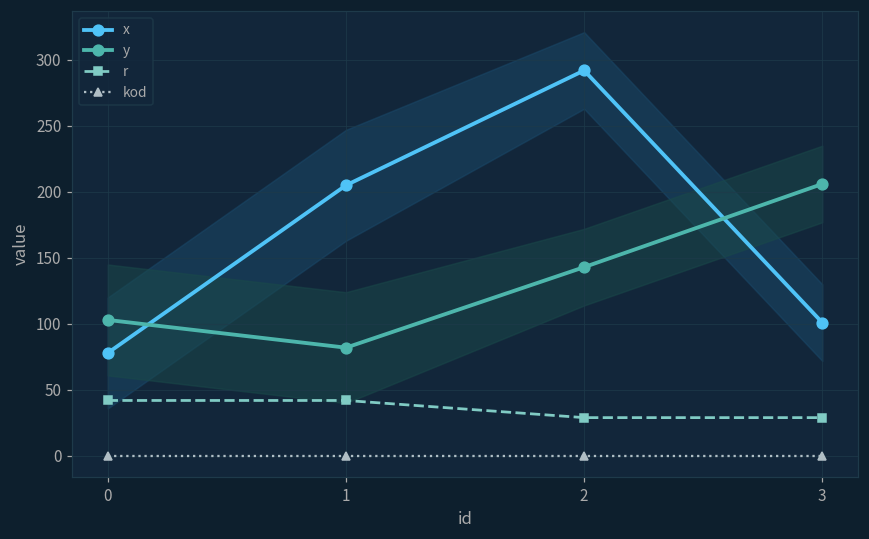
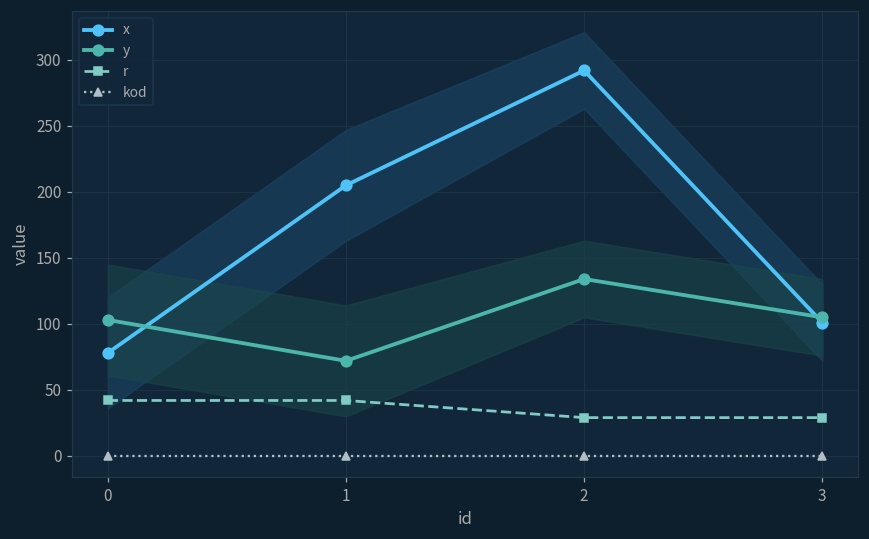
y, 1: 82 -> 72
y, 2: 143 -> 134
y, 3: 206 -> 105
